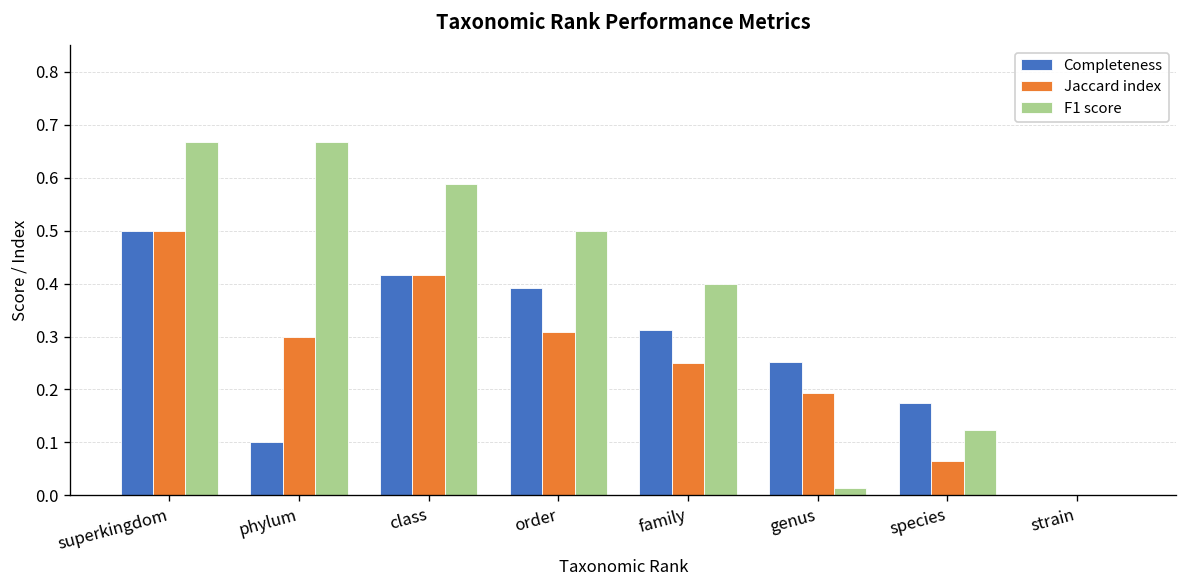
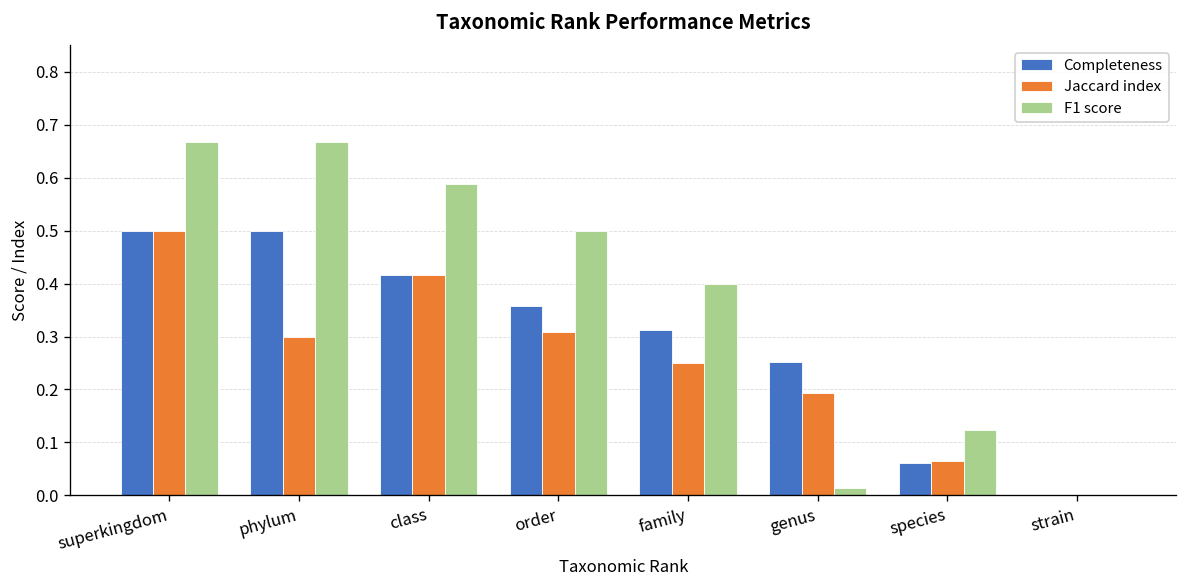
Completeness, phylum: 0.1 -> 0.5
Completeness, order: 0.39 -> 0.36
Completeness, species: 0.17 -> 0.06
